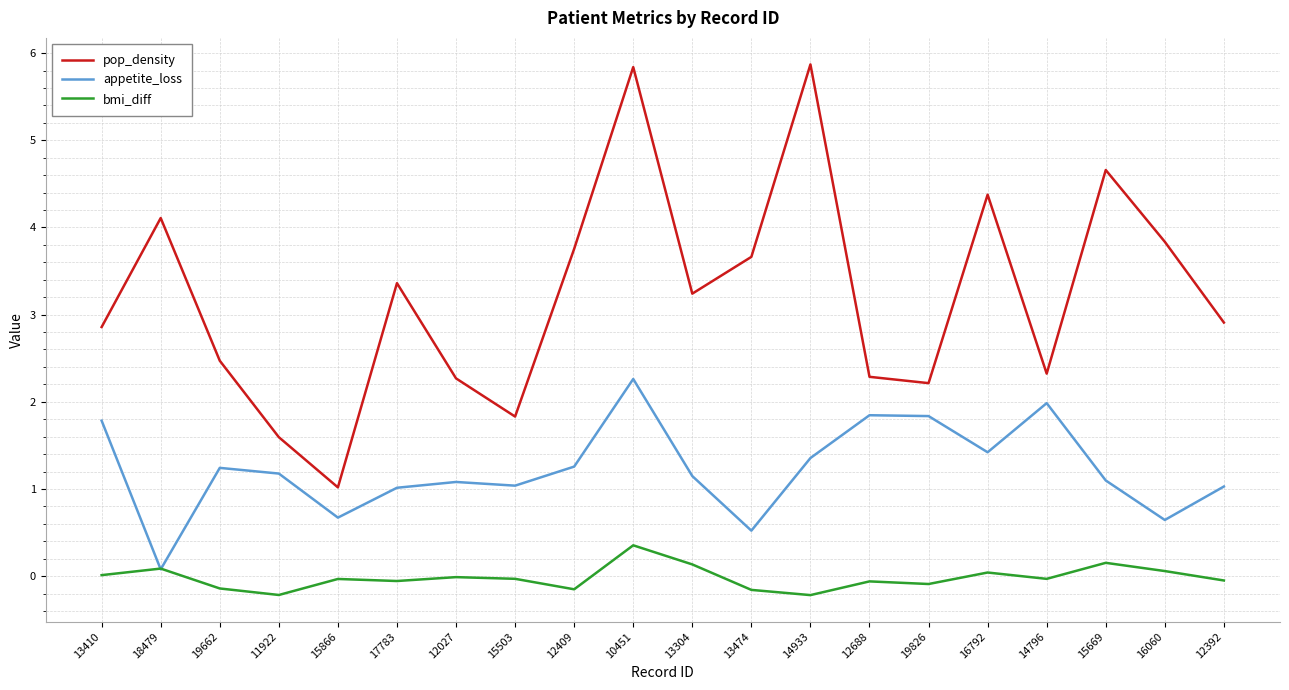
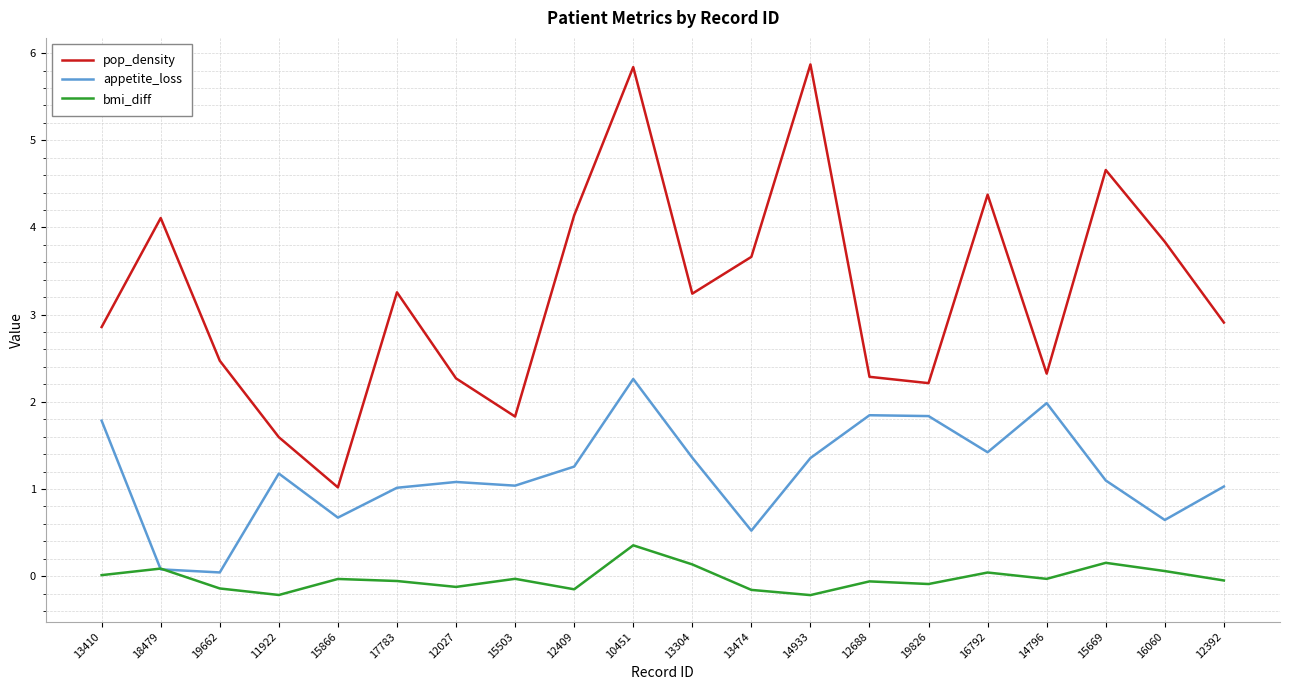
appetite_loss, 19662: 1.2 -> 0.0
pop_density, 17783: 3.4 -> 3.3
bmi_diff, 12027: 0.0 -> -0.1
pop_density, 12409: 3.8 -> 4.1
appetite_loss, 13304: 1.1 -> 1.4
